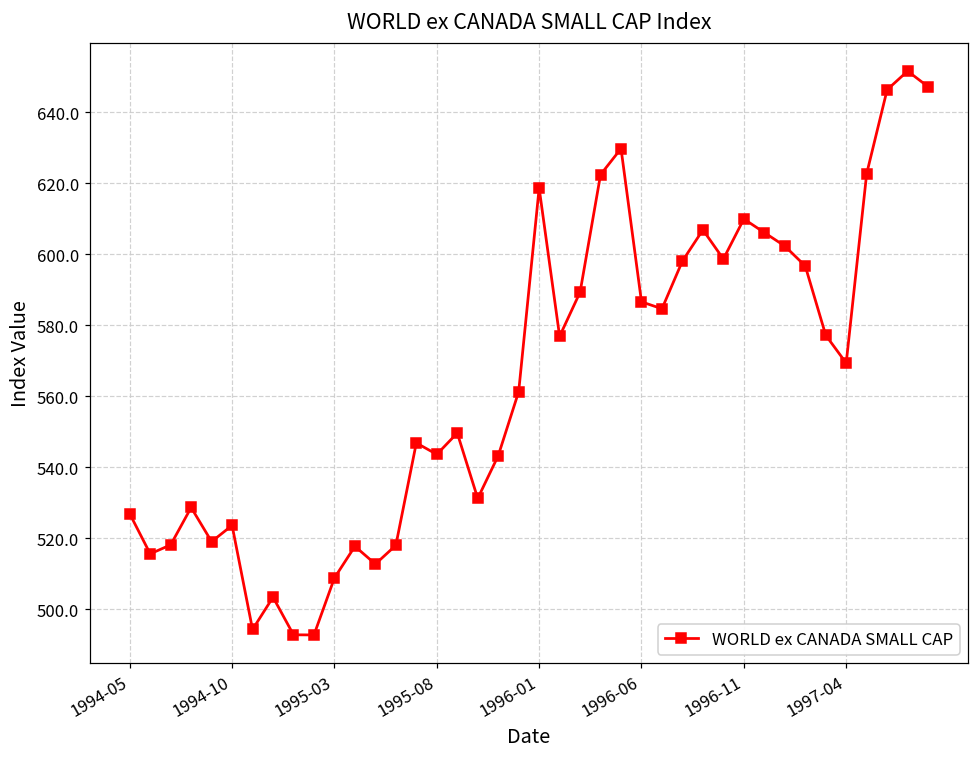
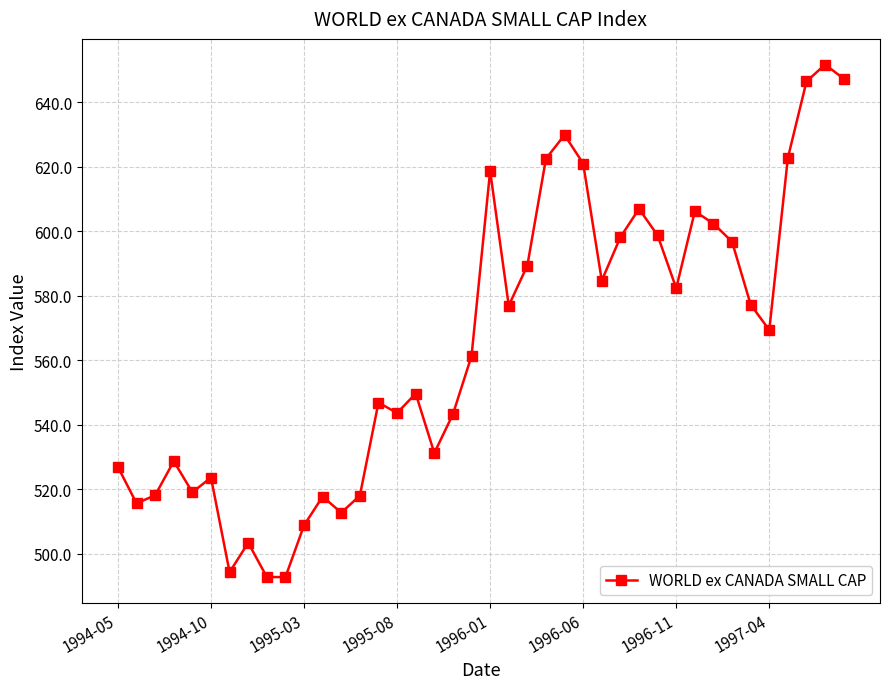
1996-06: 587 -> 621
1996-11: 610 -> 582
